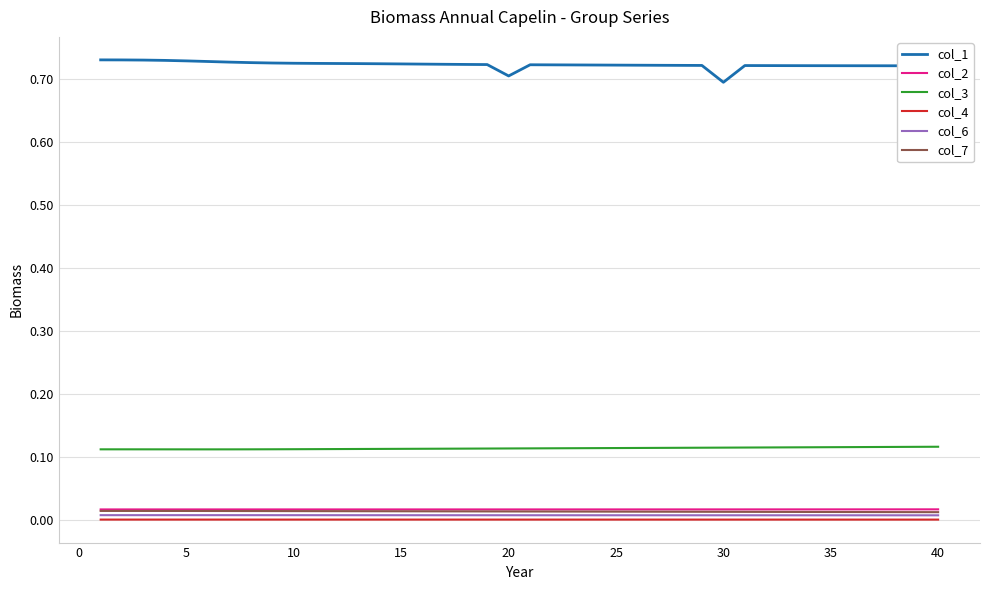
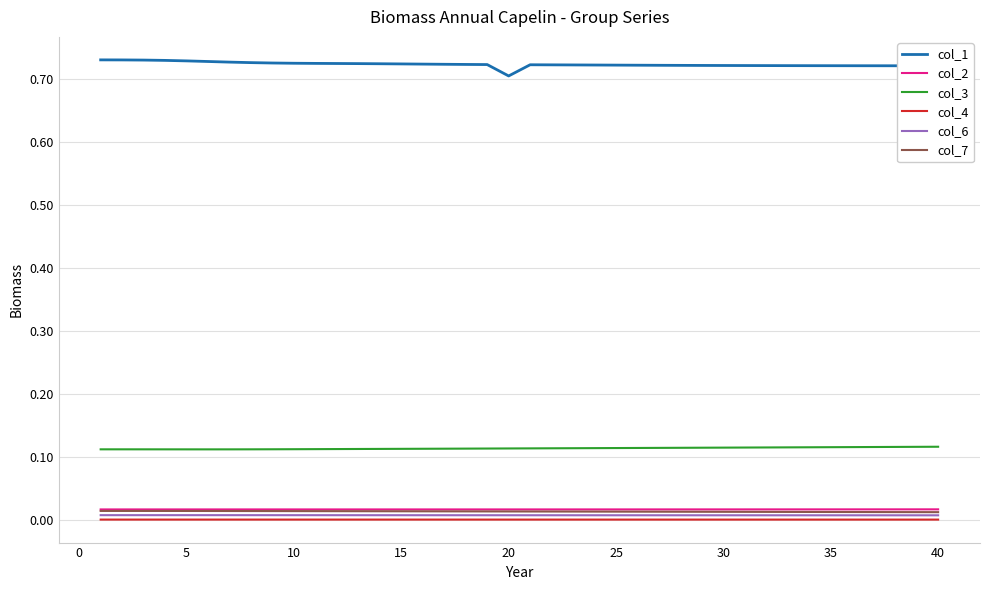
col_1, 30: 0.69 -> 0.72
